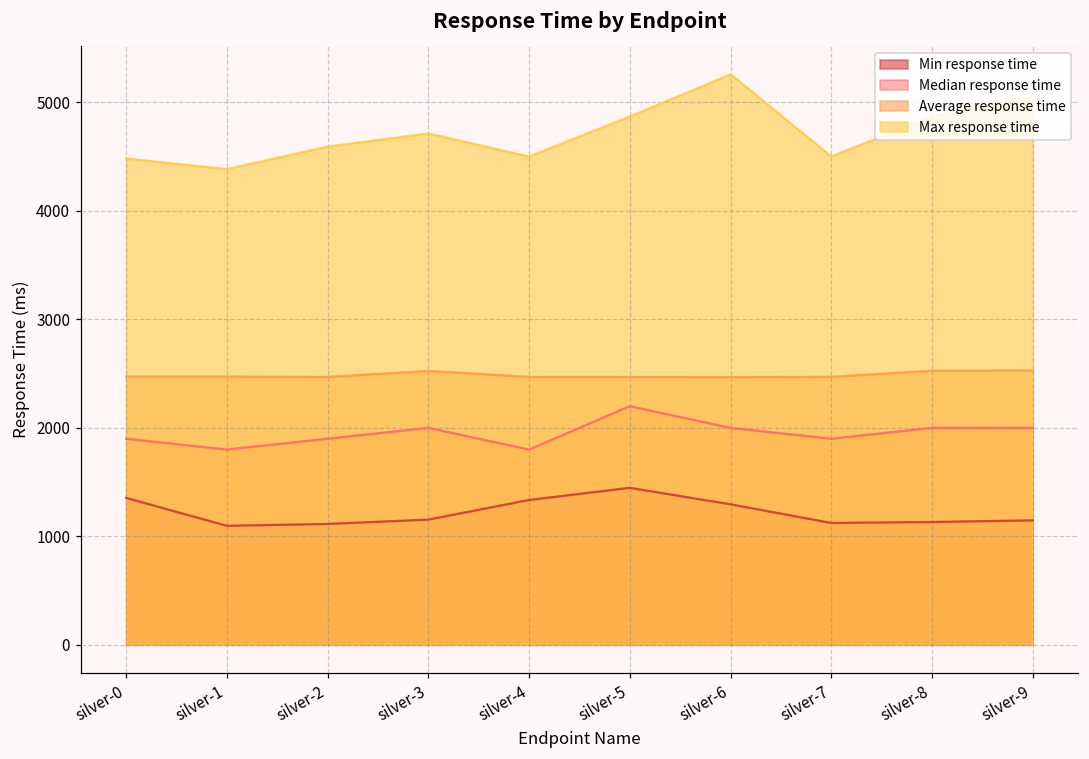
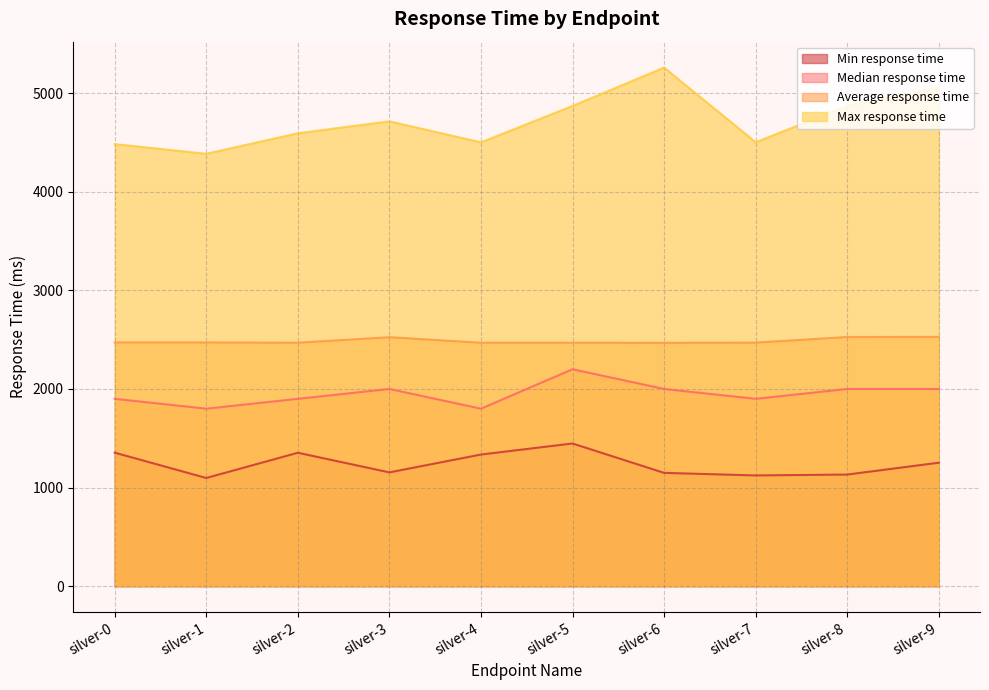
Min response time, silver-2: 1100 -> 1400
Min response time, silver-6: 1300 -> 1100
Min response time, silver-9: 1100 -> 1300
